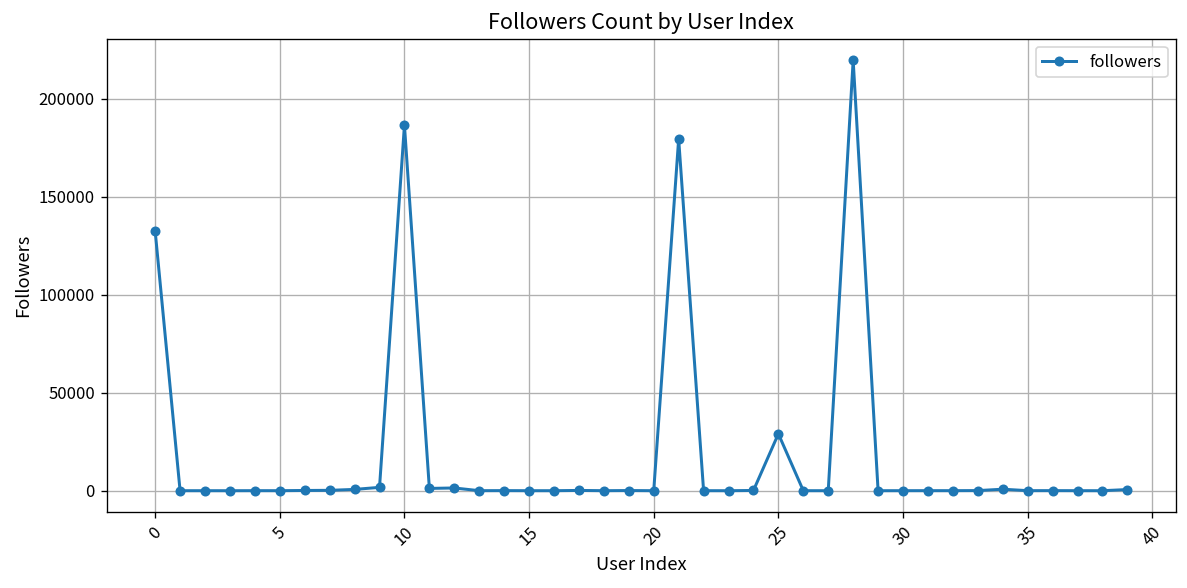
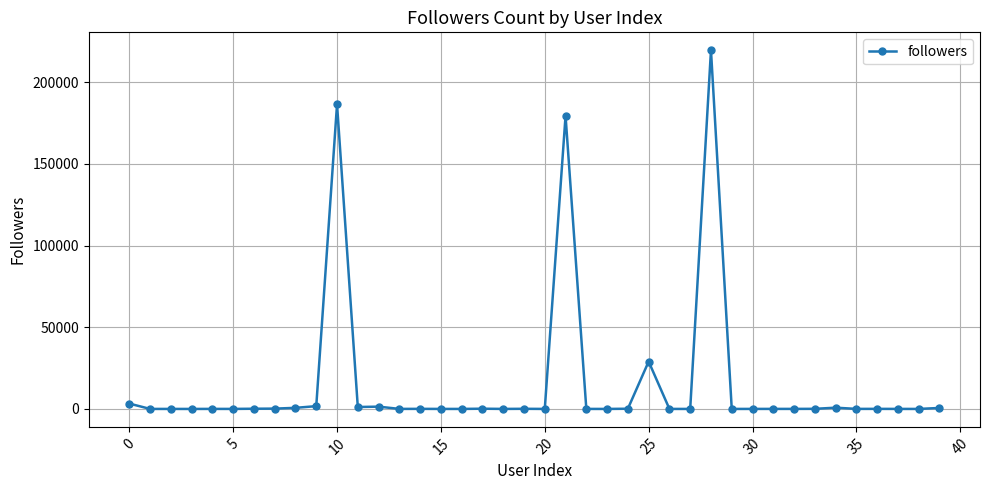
0: 133000 -> 3000
